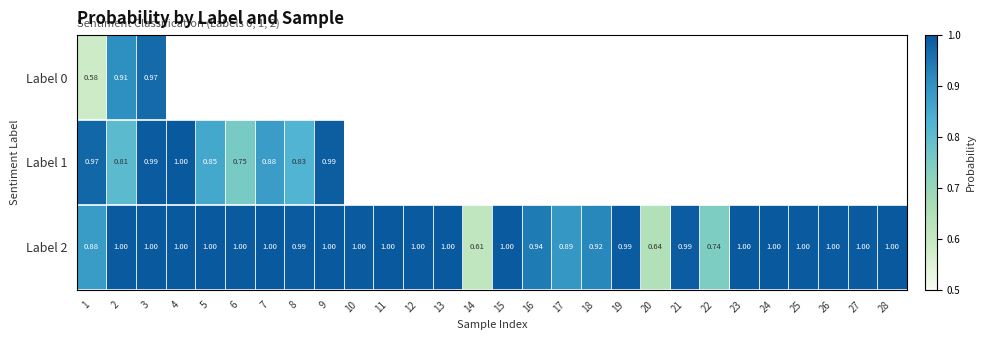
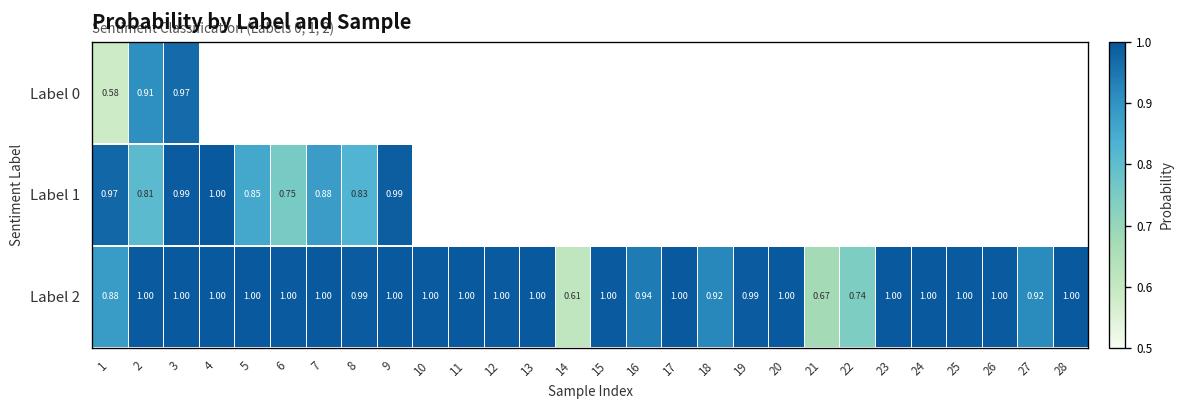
Label 2, 17: 0.89 -> 1.00
Label 2, 20: 0.64 -> 1.00
Label 2, 21: 0.99 -> 0.67
Label 2, 27: 1.00 -> 0.92
